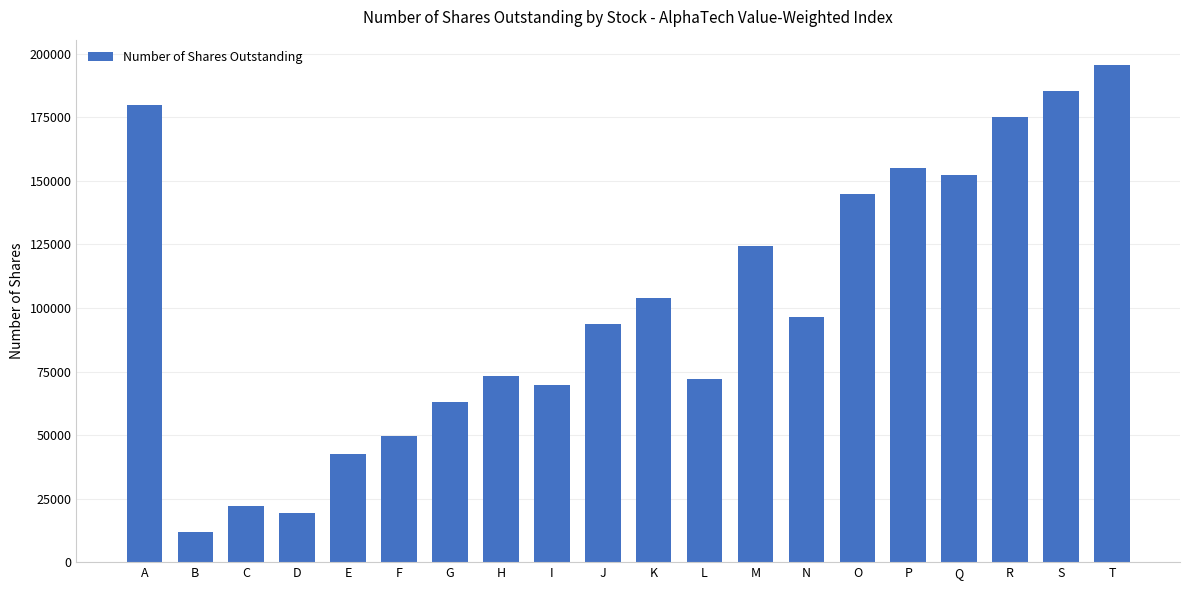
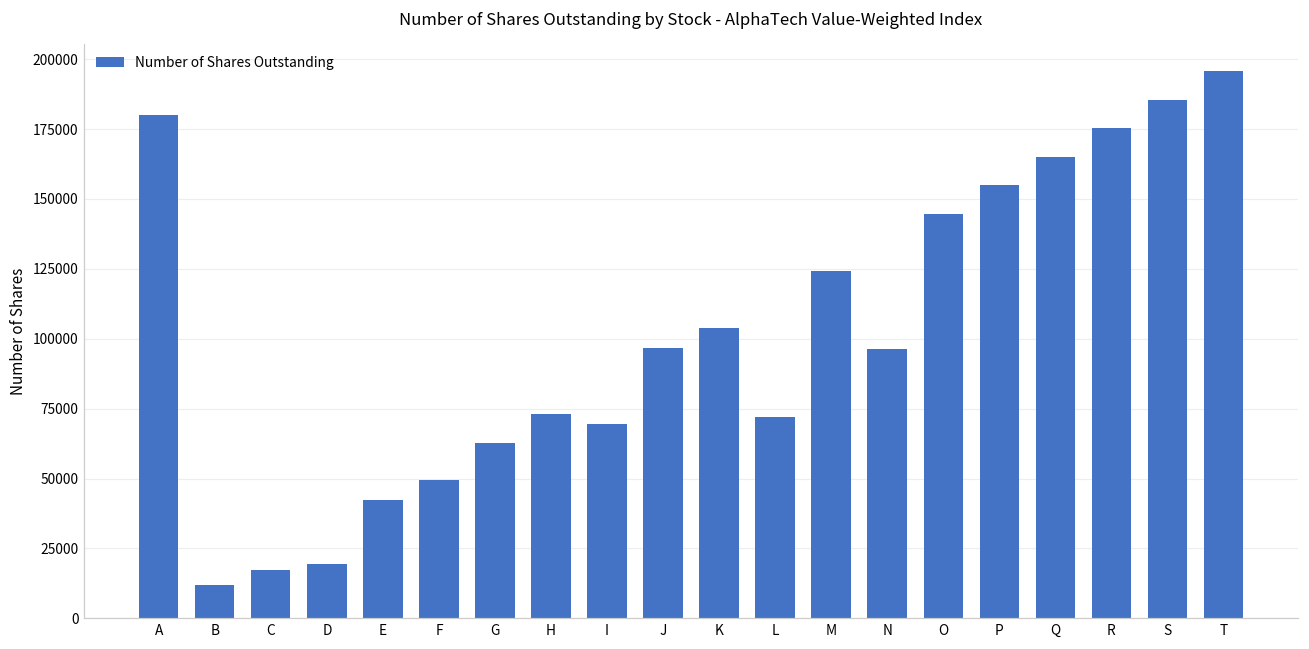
C: 22000 -> 17000
J: 94000 -> 97000
Q: 152000 -> 165000
